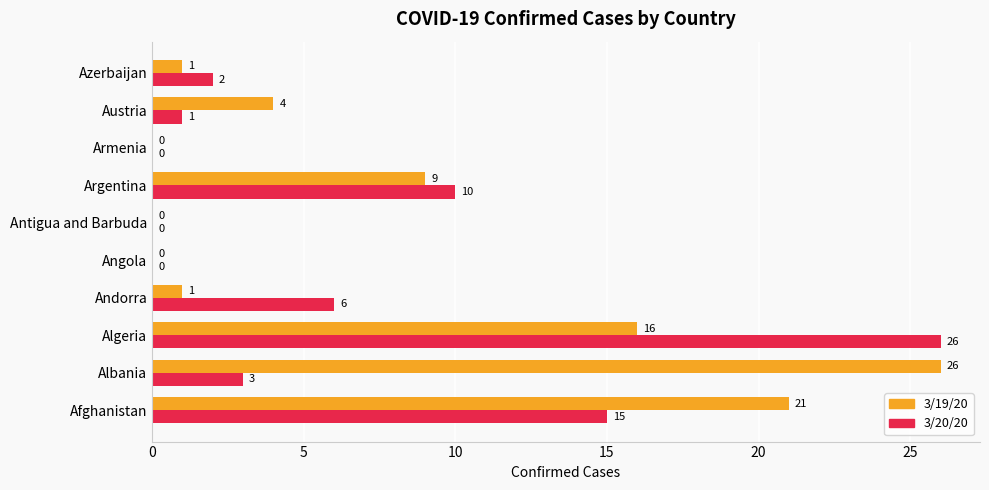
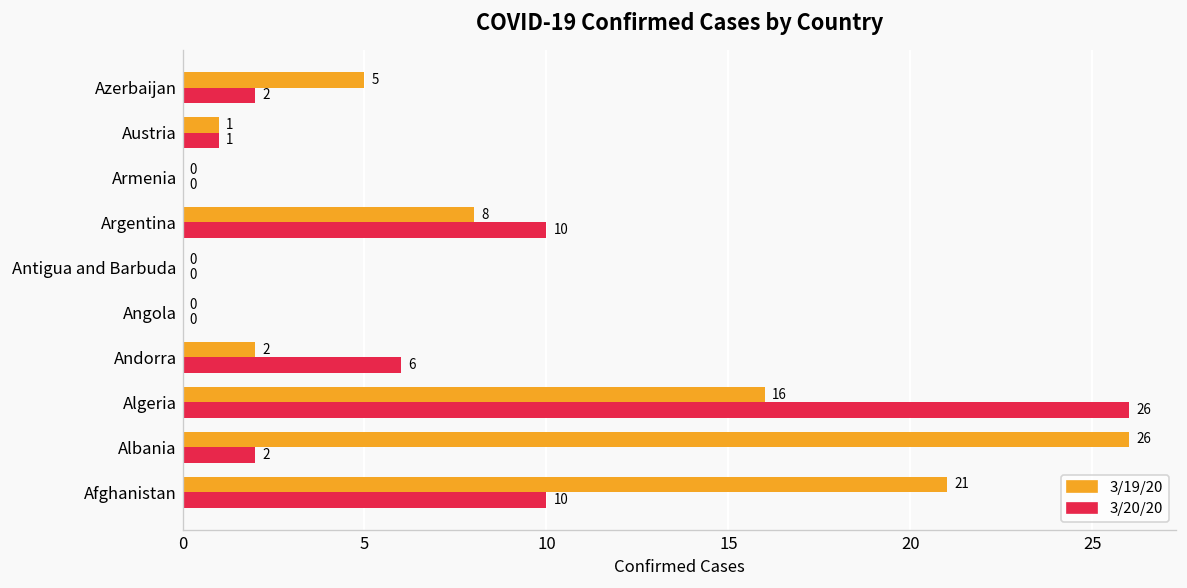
3/19/20, Azerbaijan: 1 -> 5
3/19/20, Austria: 4 -> 1
3/19/20, Argentina: 9 -> 8
3/19/20, Andorra: 1 -> 2
3/20/20, Albania: 3 -> 2
3/20/20, Afghanistan: 15 -> 10
